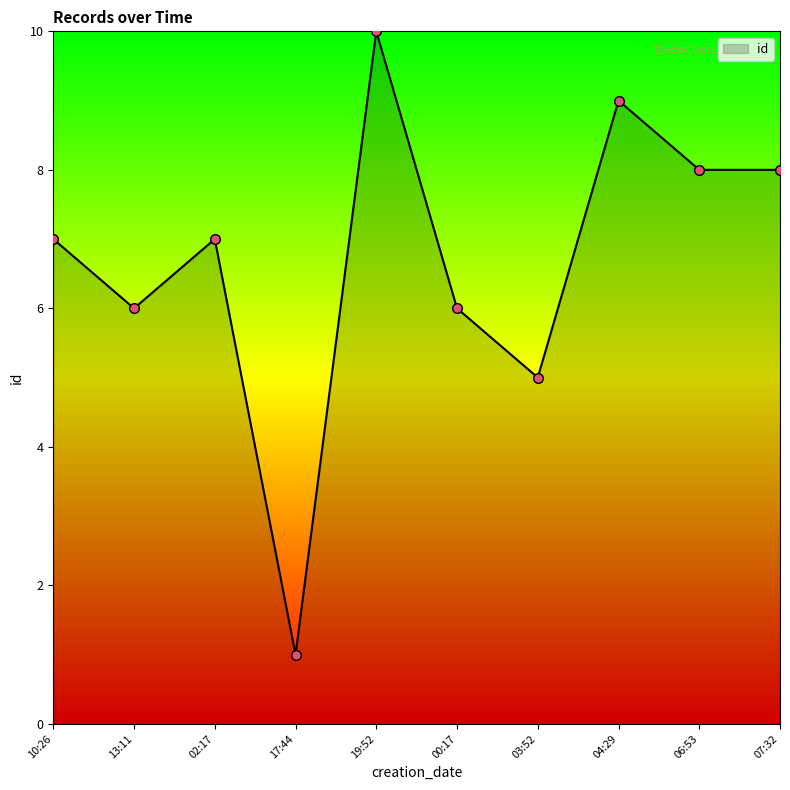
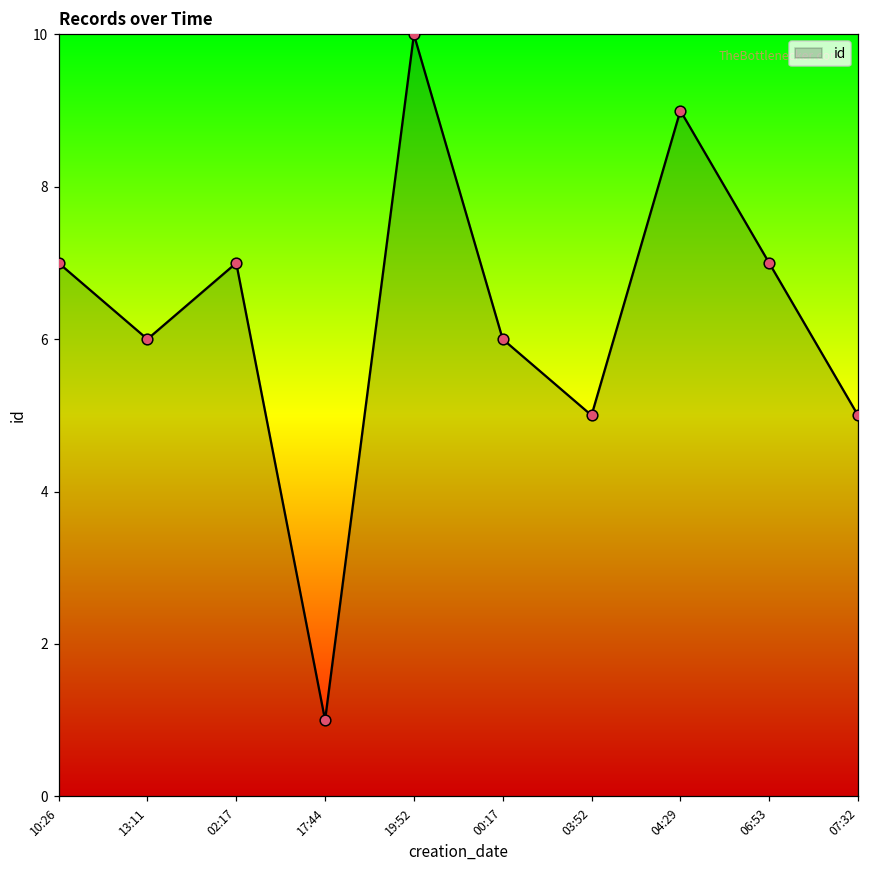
06:53: 8 -> 7
07:32: 8 -> 5
